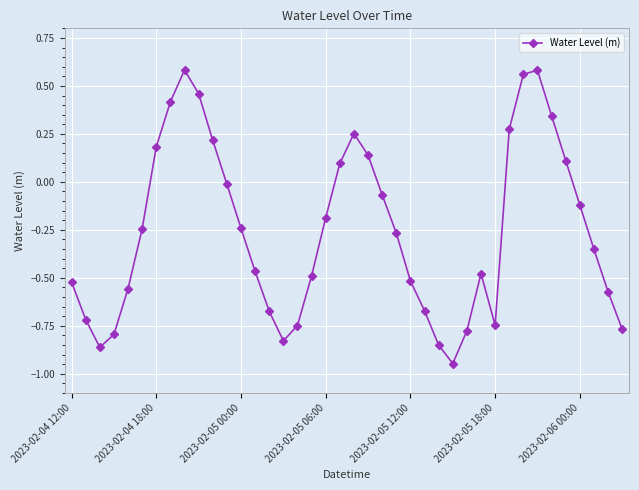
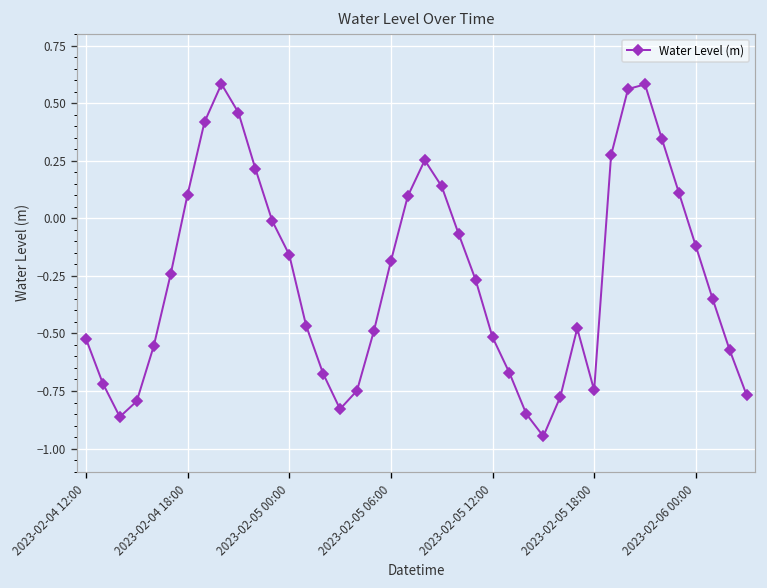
2023-02-04 18:00: 0.18 -> 0.10
2023-02-05 00:00: -0.24 -> -0.16
